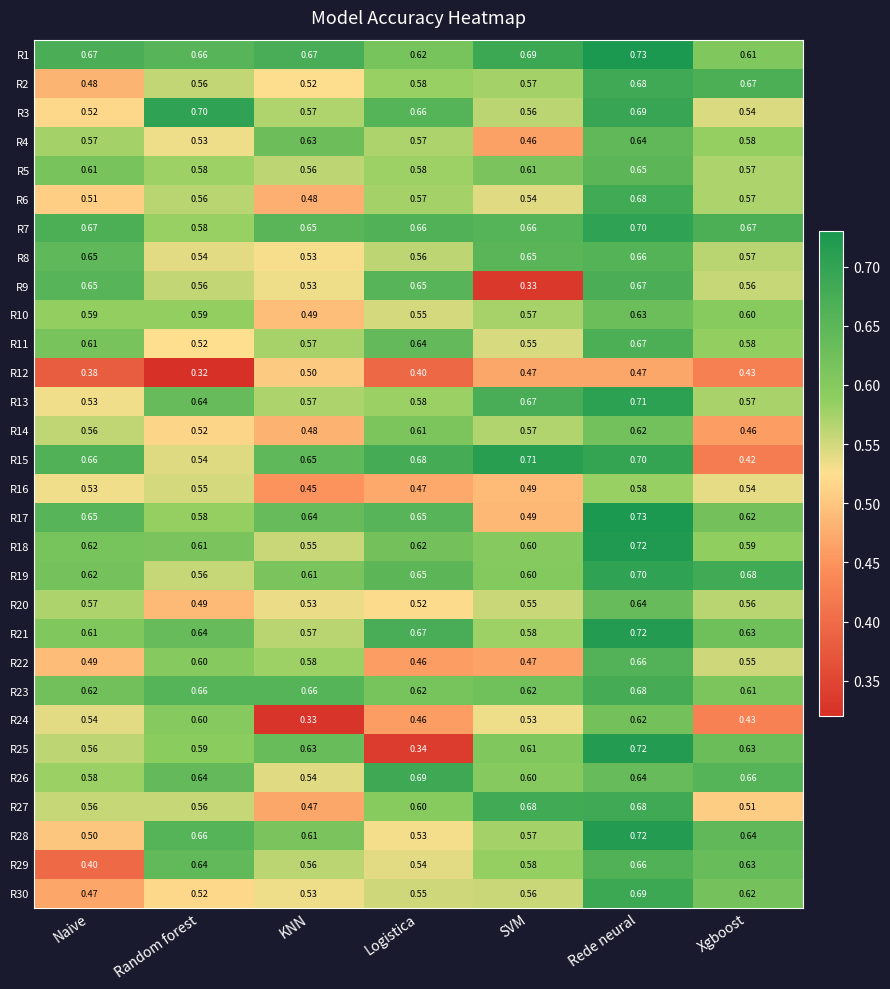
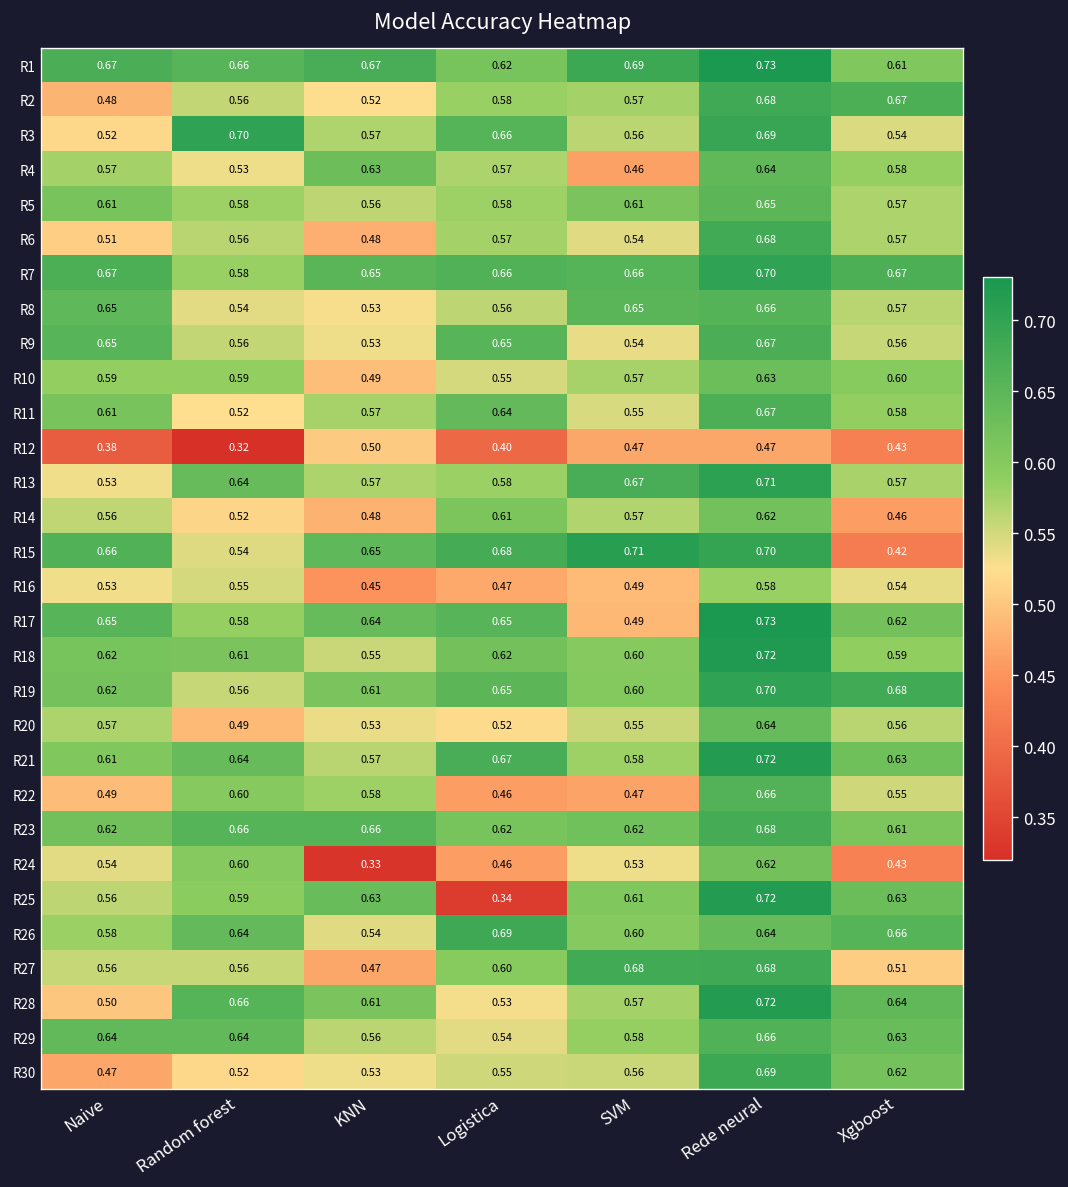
R9, SVM: 0.33 -> 0.54
R29, Naive: 0.40 -> 0.64
